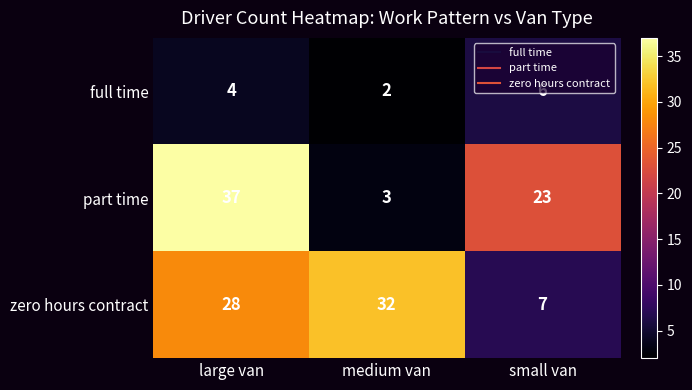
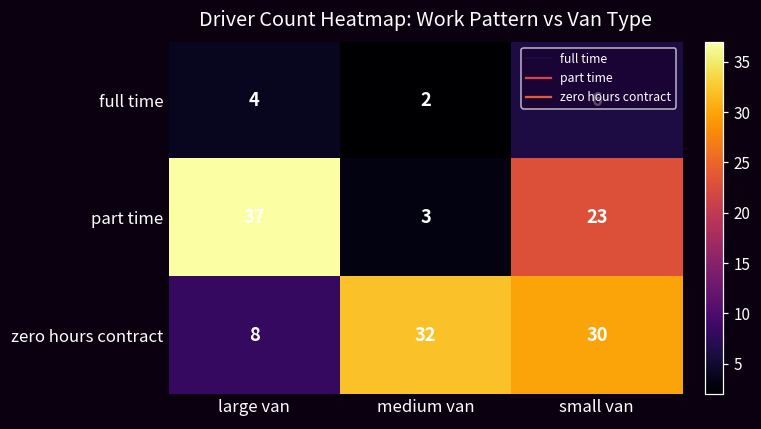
zero hours contract, large van: 28 -> 8
zero hours contract, small van: 7 -> 30
